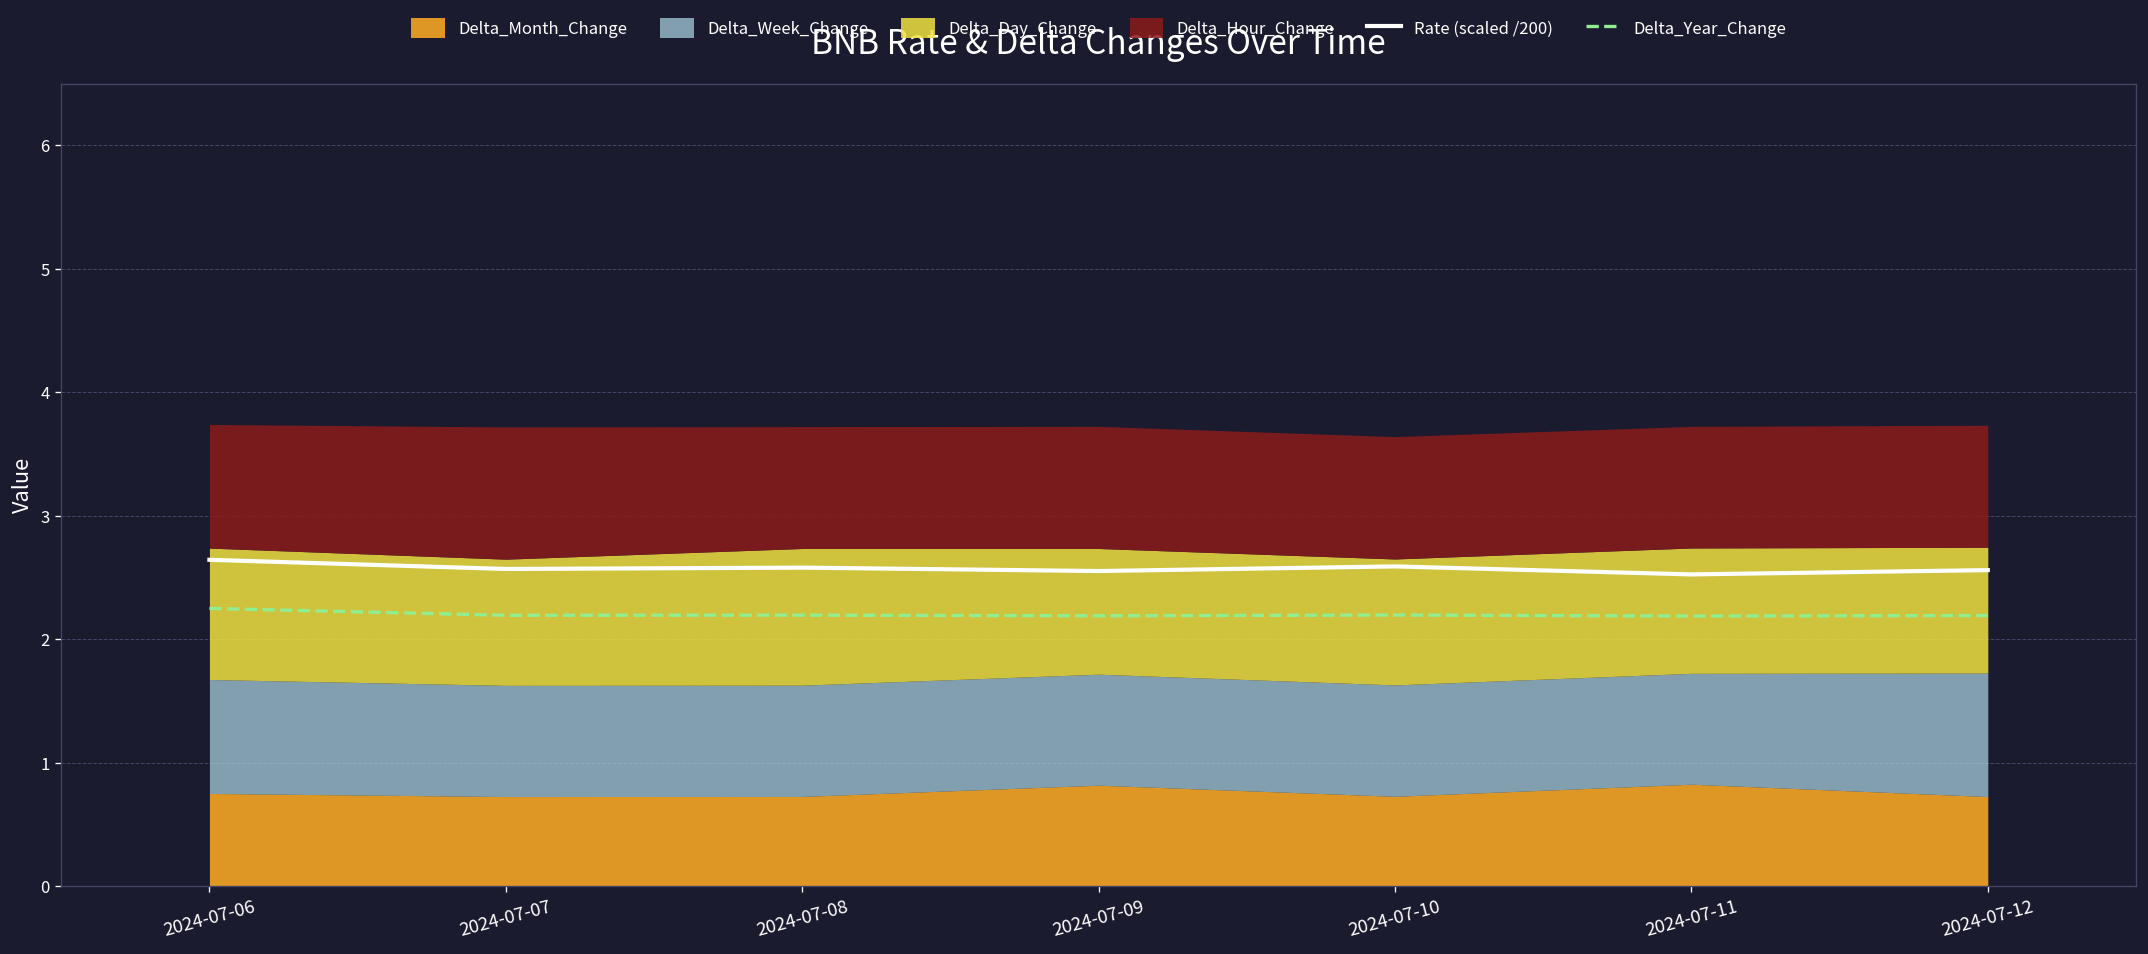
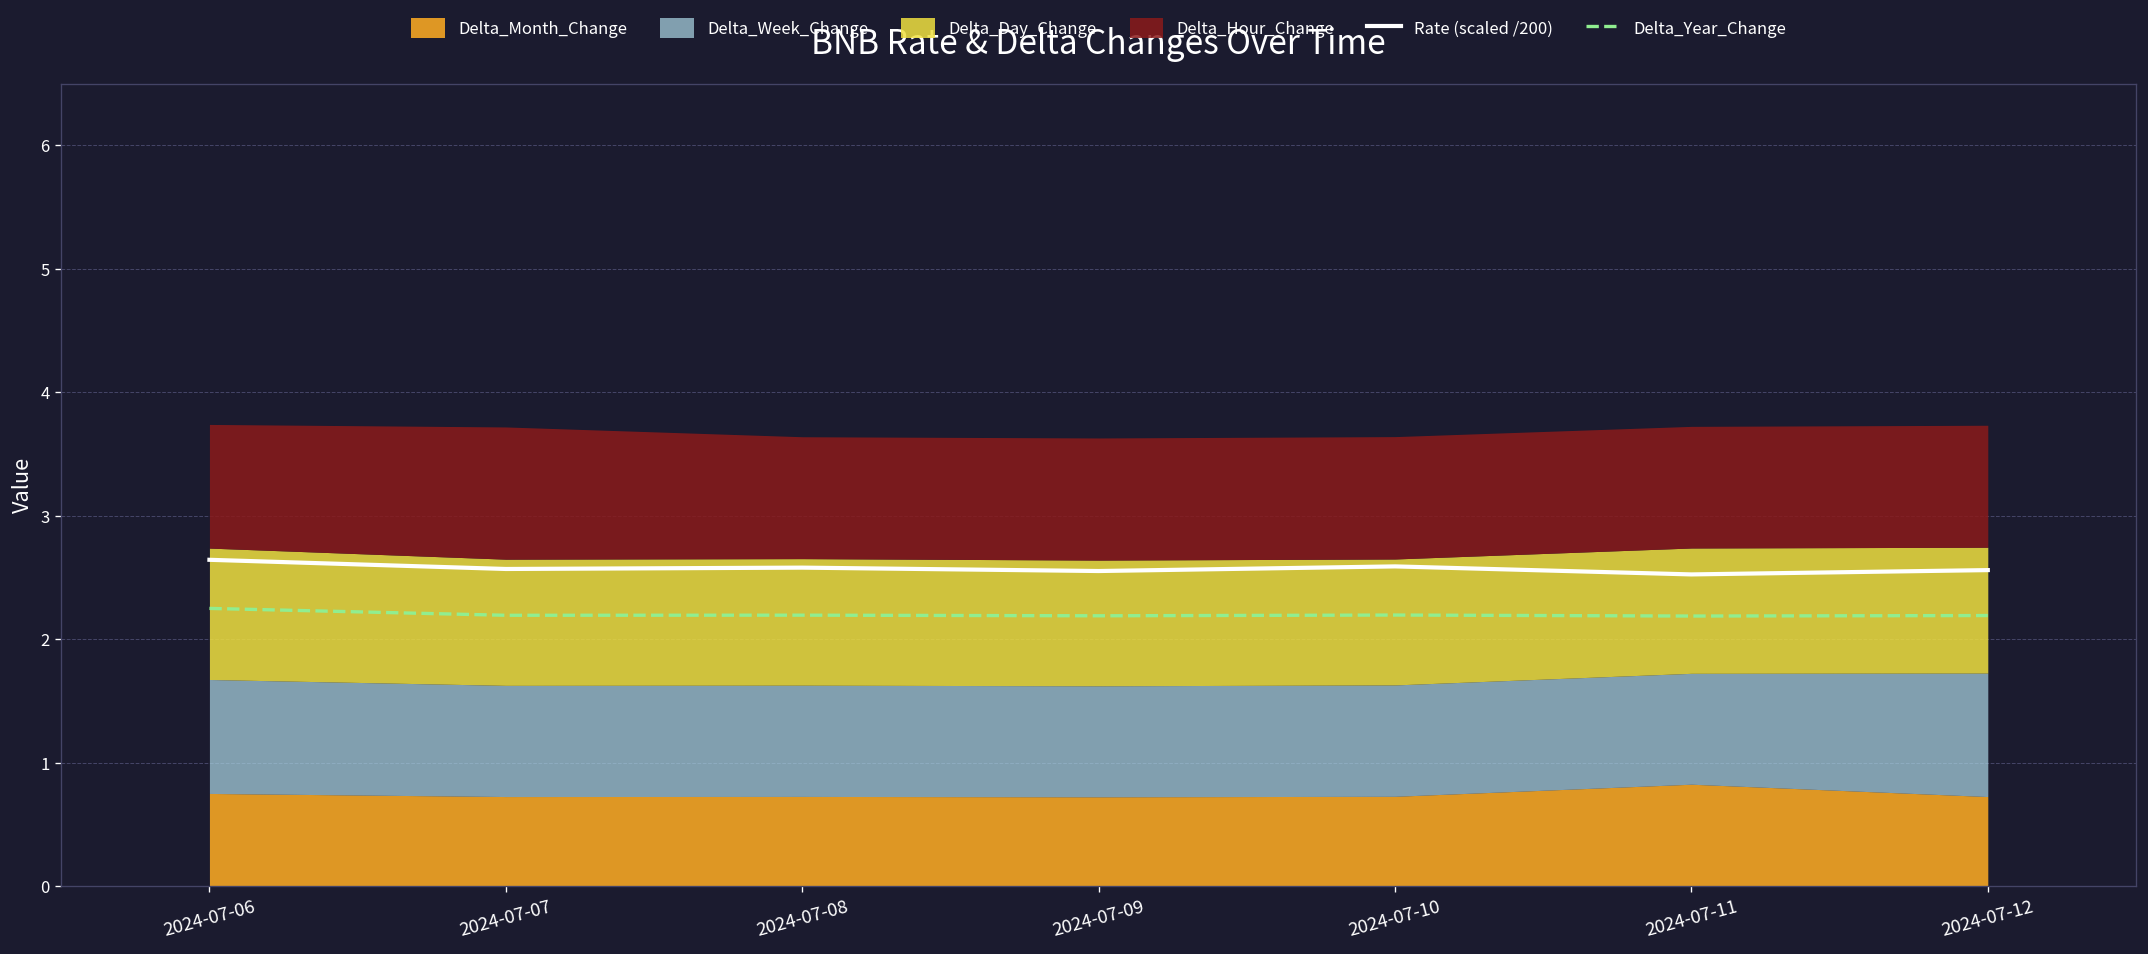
Delta_Day_Change, 2024-07-08: 1.11 -> 1.03
Delta_Month_Change, 2024-07-09: 0.82 -> 0.72
